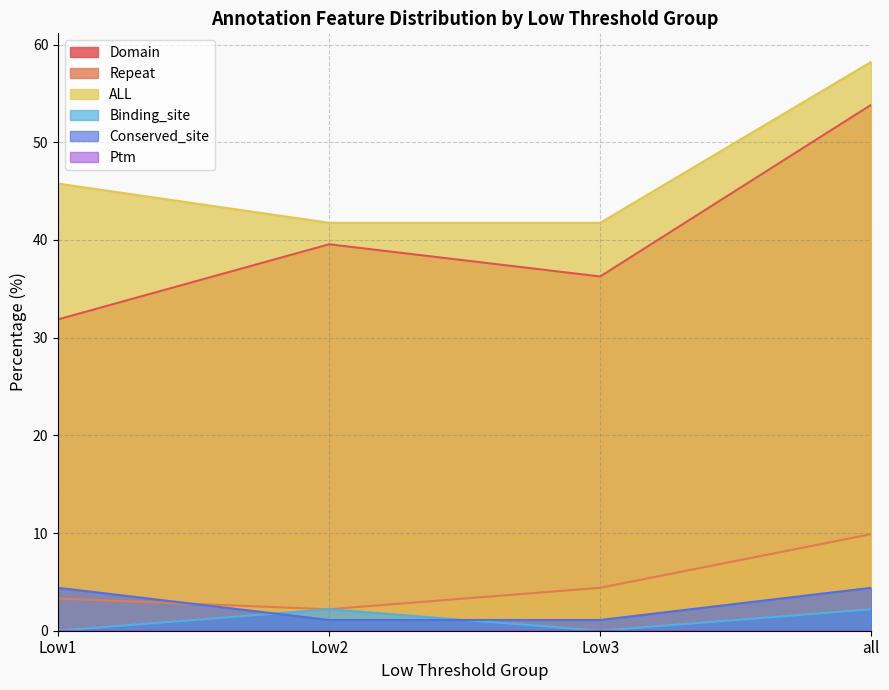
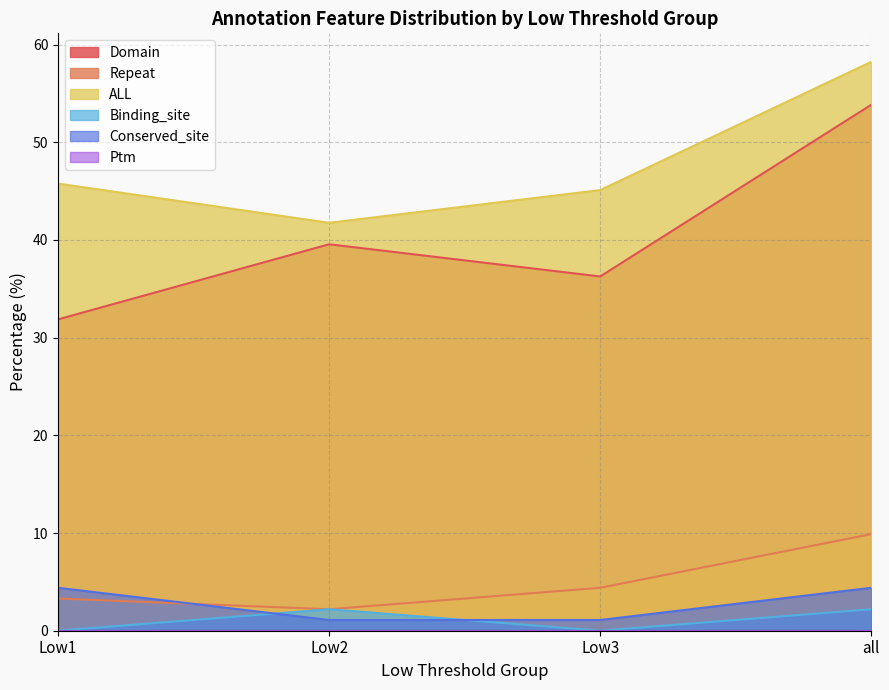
ALL, Low3: 42 -> 45
